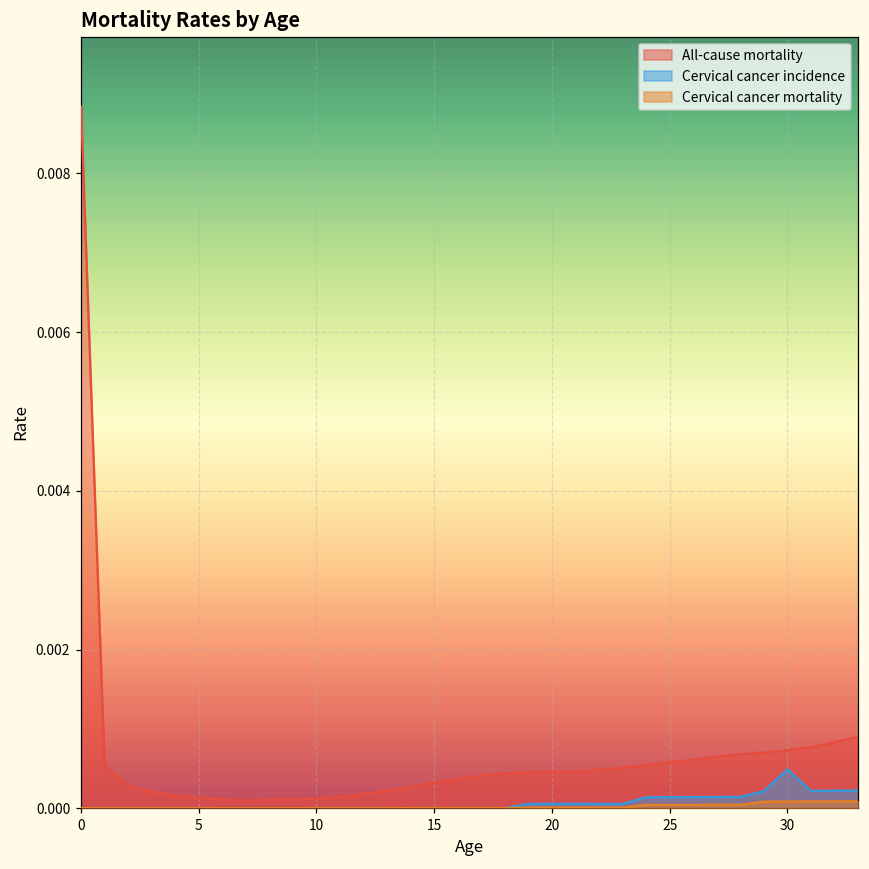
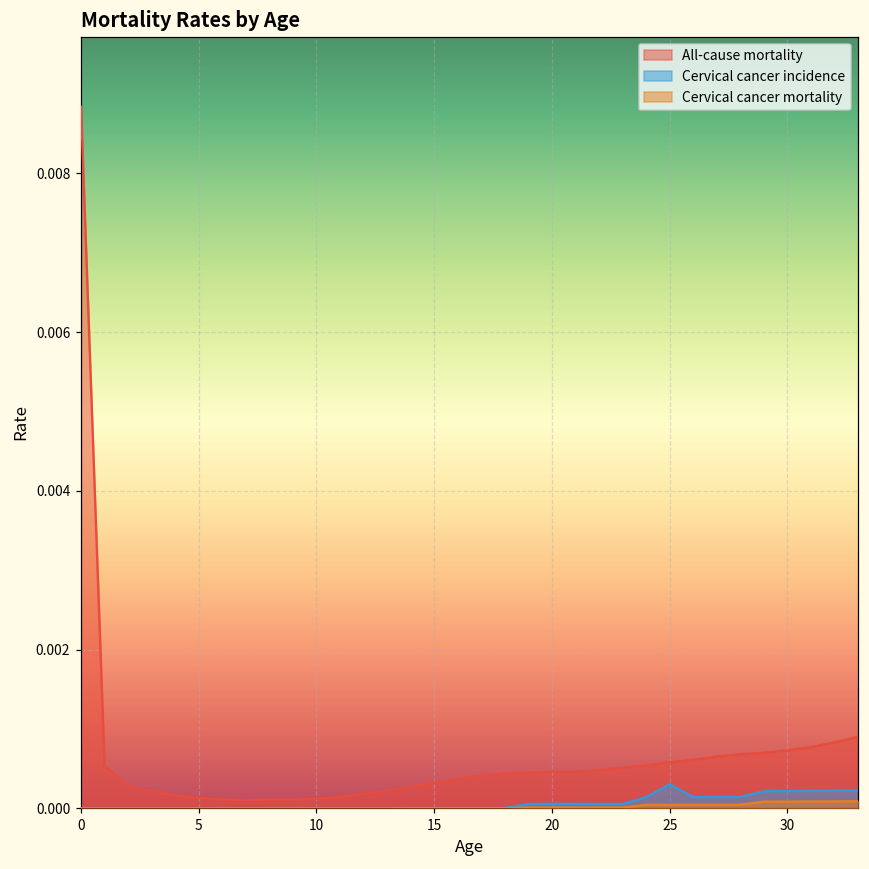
Cervical cancer incidence, 25: 0.0001 -> 0.0003
Cervical cancer incidence, 30: 0.0005 -> 0.0002
